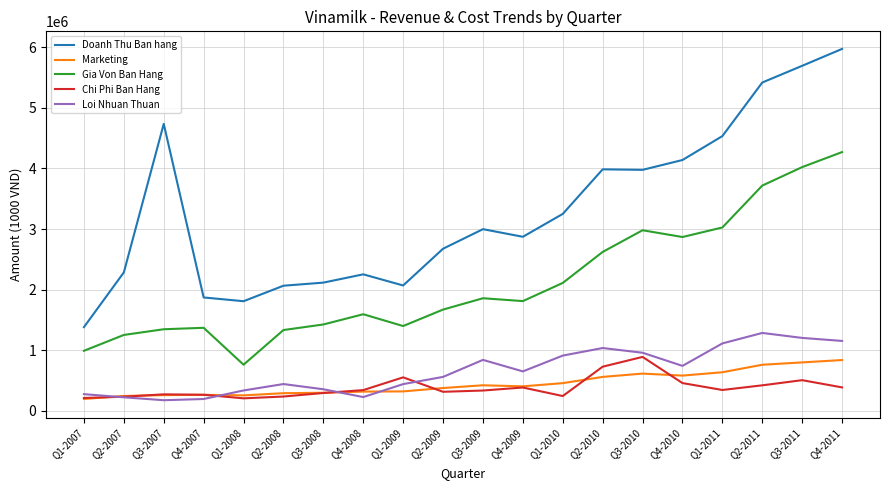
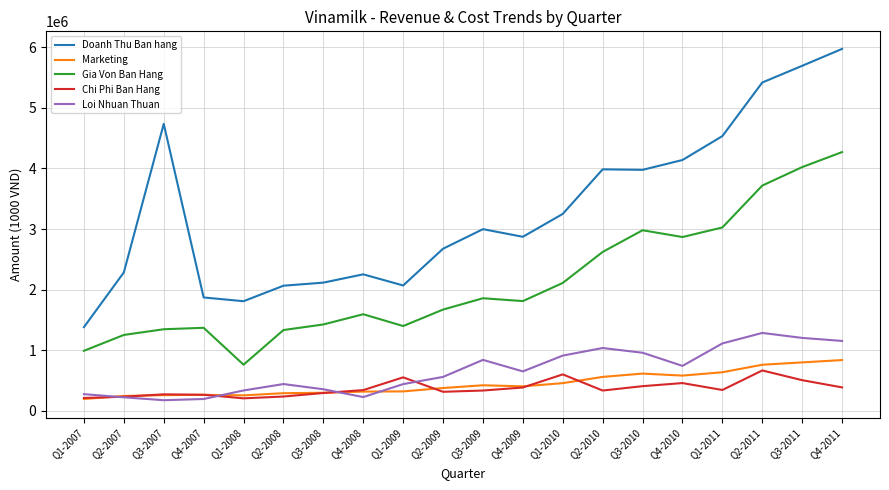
Chi Phi Ban Hang, Q1-2010: 200000 -> 600000
Chi Phi Ban Hang, Q2-2010: 700000 -> 300000
Chi Phi Ban Hang, Q3-2010: 900000 -> 400000
Chi Phi Ban Hang, Q2-2011: 400000 -> 700000
